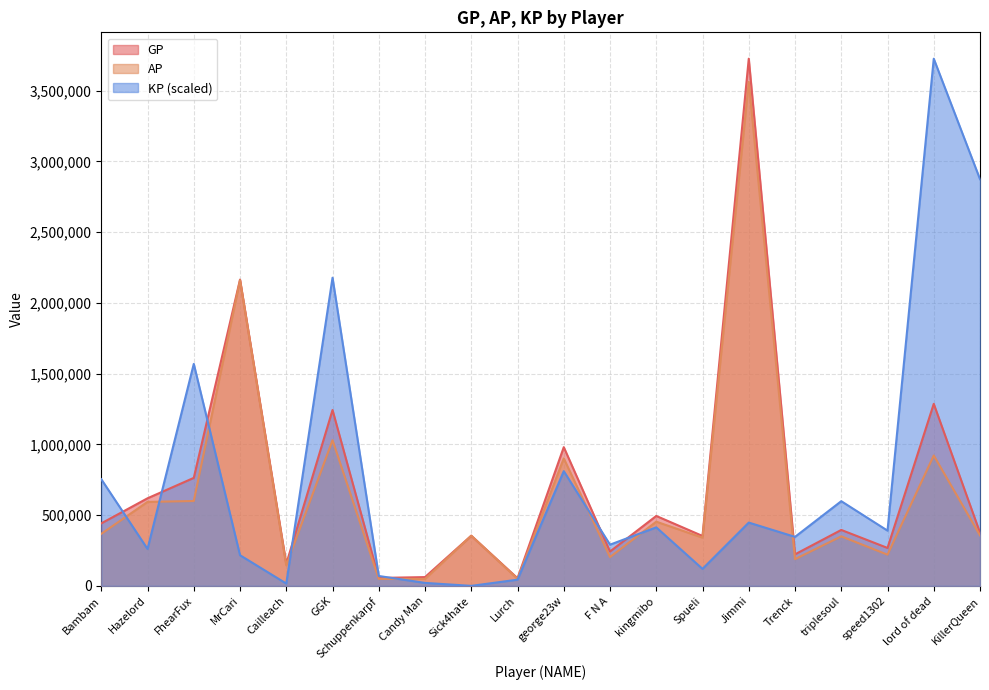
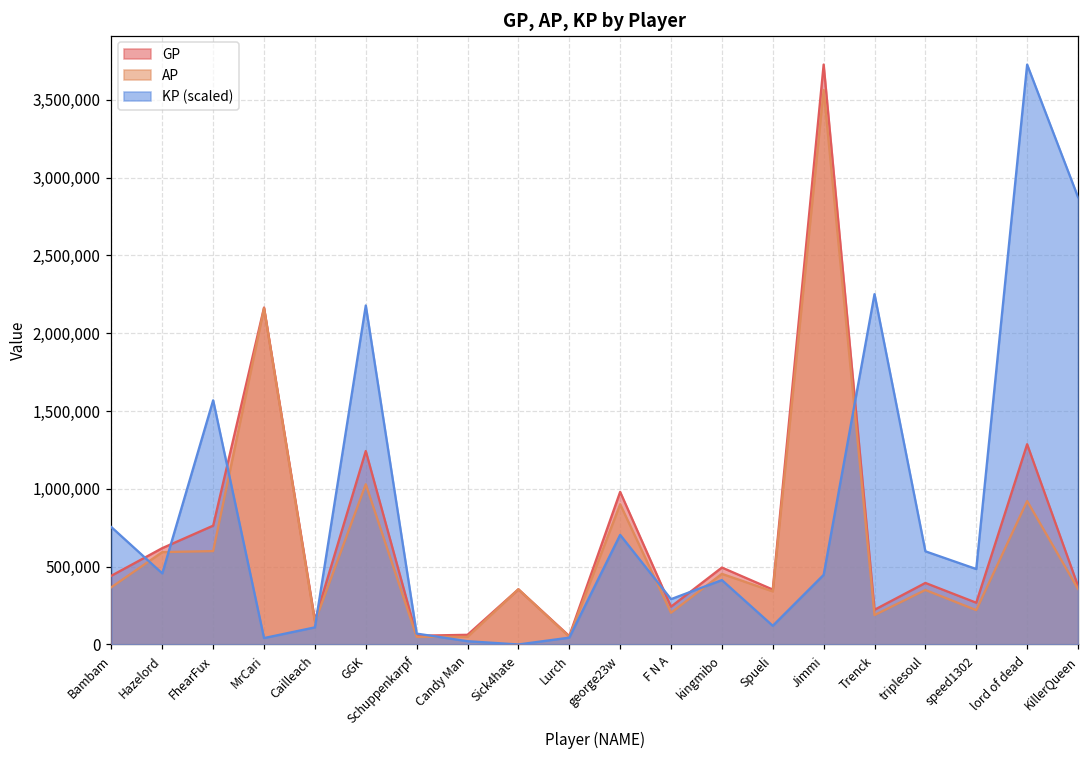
KP (scaled), Hazelord: 260,000 -> 460,000
KP (scaled), MrCari: 220,000 -> 40,000
KP (scaled), Cailleach: 20,000 -> 110,000
KP (scaled), george23w: 810,000 -> 700,000
KP (scaled), Trenck: 350,000 -> 2,250,000
KP (scaled), speed1302: 390,000 -> 480,000
